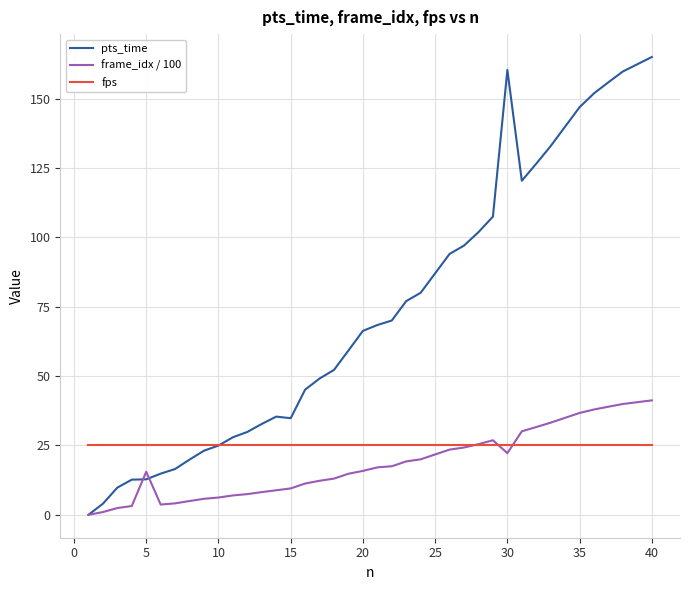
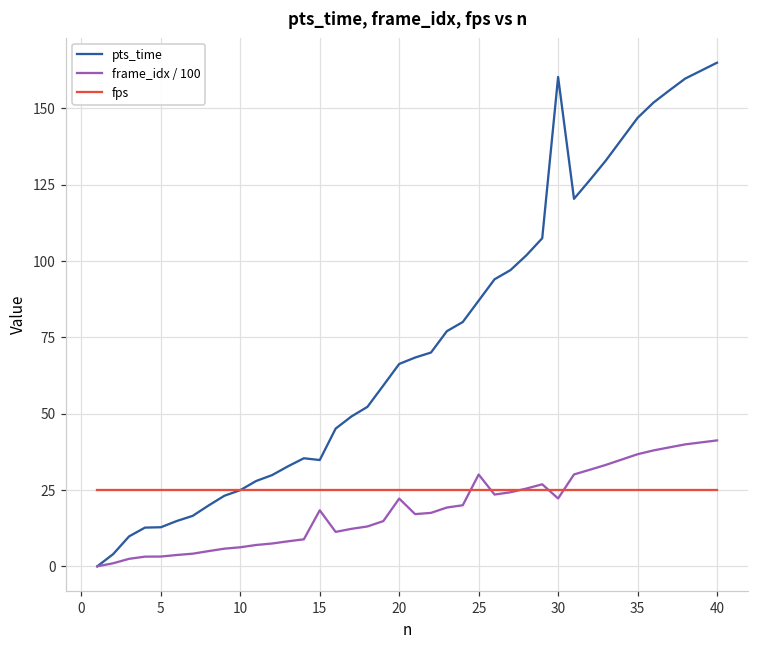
frame_idx / 100, 5: 16 -> 3
frame_idx / 100, 15: 10 -> 18
frame_idx / 100, 20: 16 -> 22
frame_idx / 100, 25: 22 -> 30
